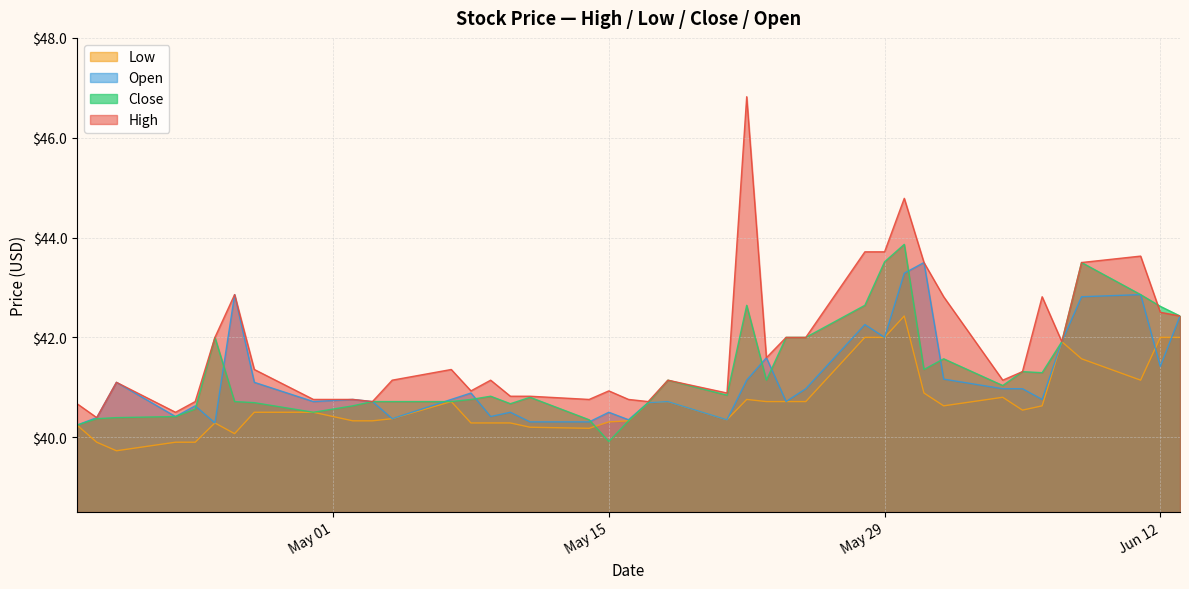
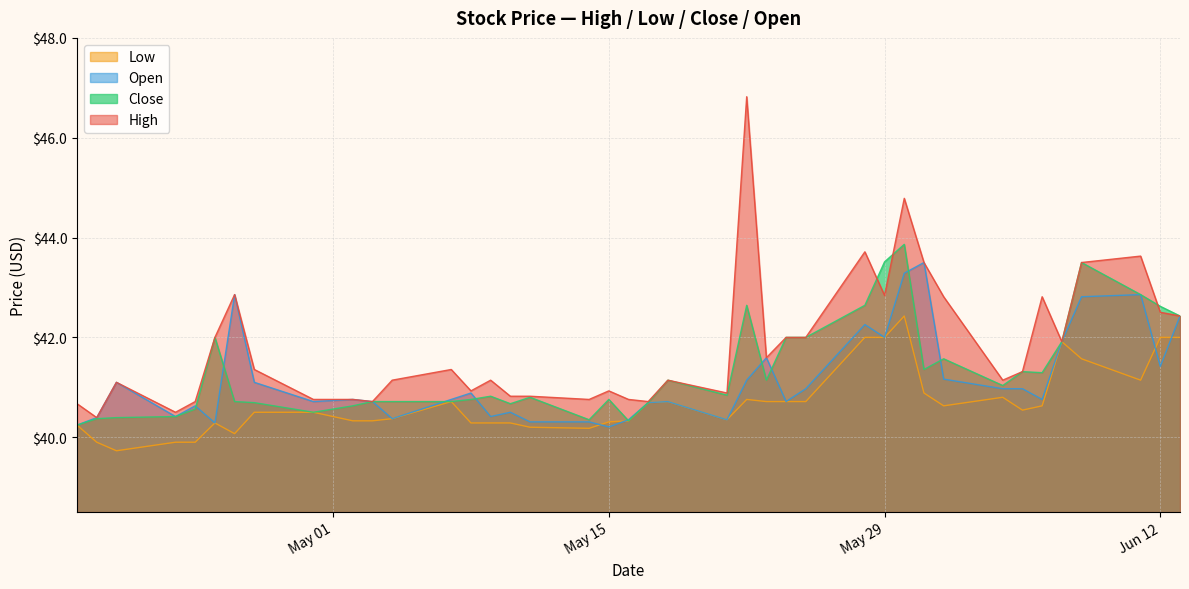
Open, May 15: $40.5 -> $40.2
Close, May 15: $39.9 -> $40.8
High, May 29: $43.7 -> $42.8
